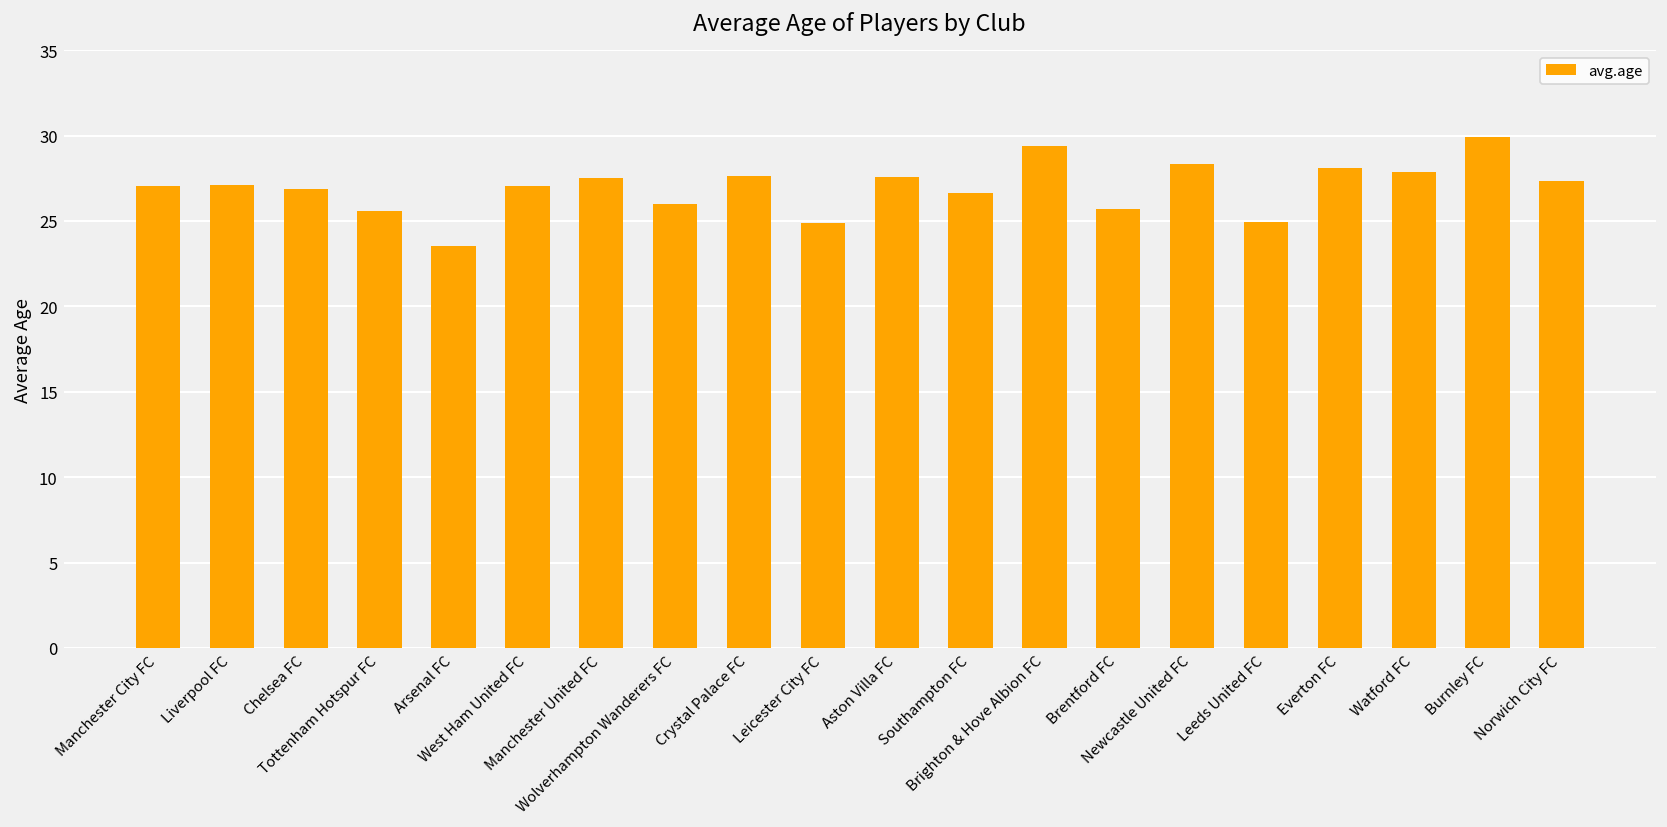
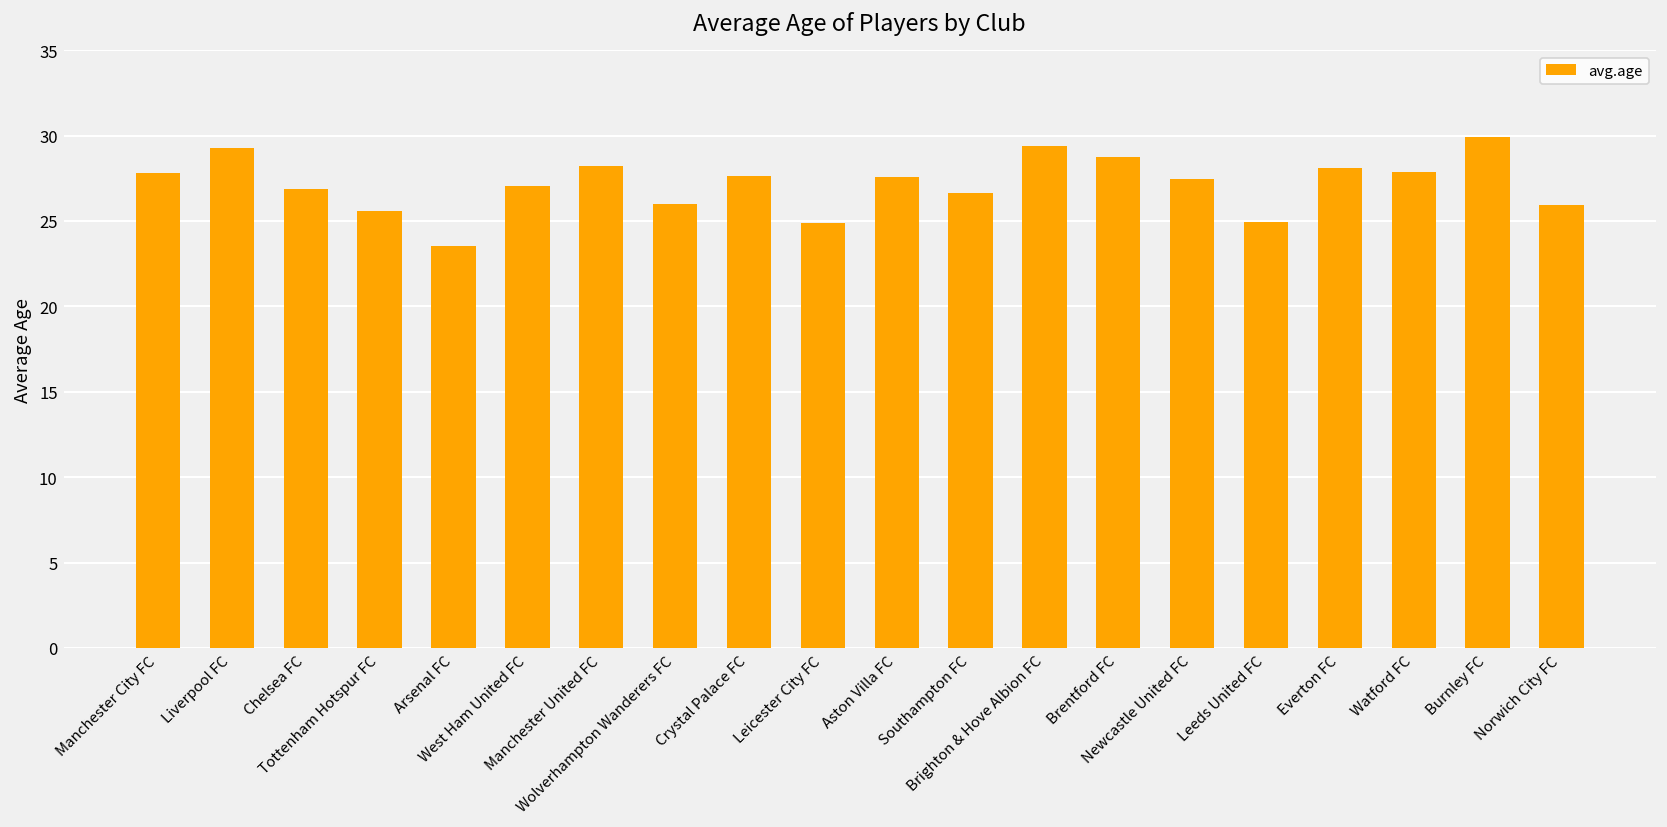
Manchester City FC: 27.0 -> 27.8
Liverpool FC: 27.1 -> 29.3
Manchester United FC: 27.5 -> 28.2
Brentford FC: 25.7 -> 28.7
Newcastle United FC: 28.4 -> 27.5
Norwich City FC: 27.4 -> 26.0
